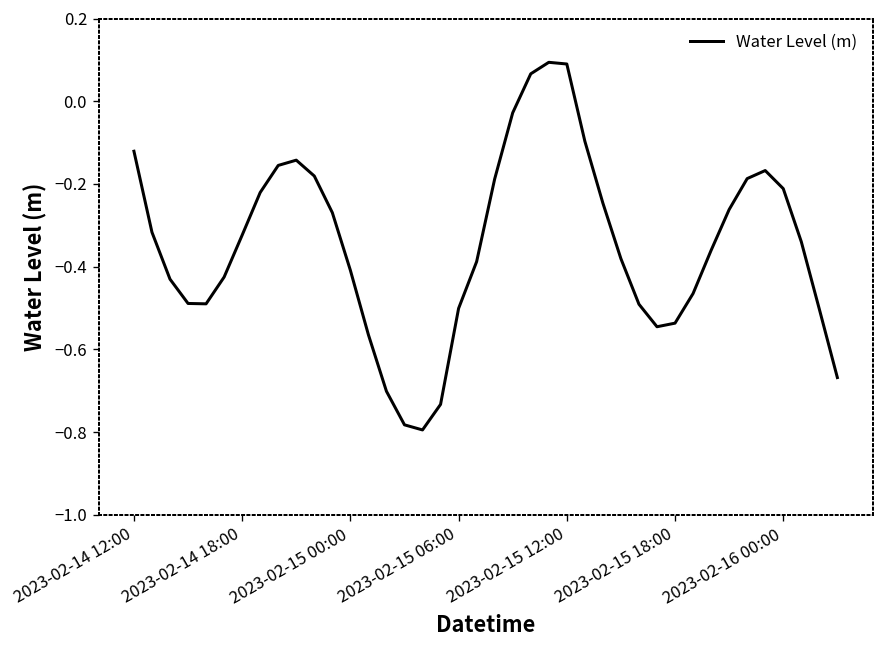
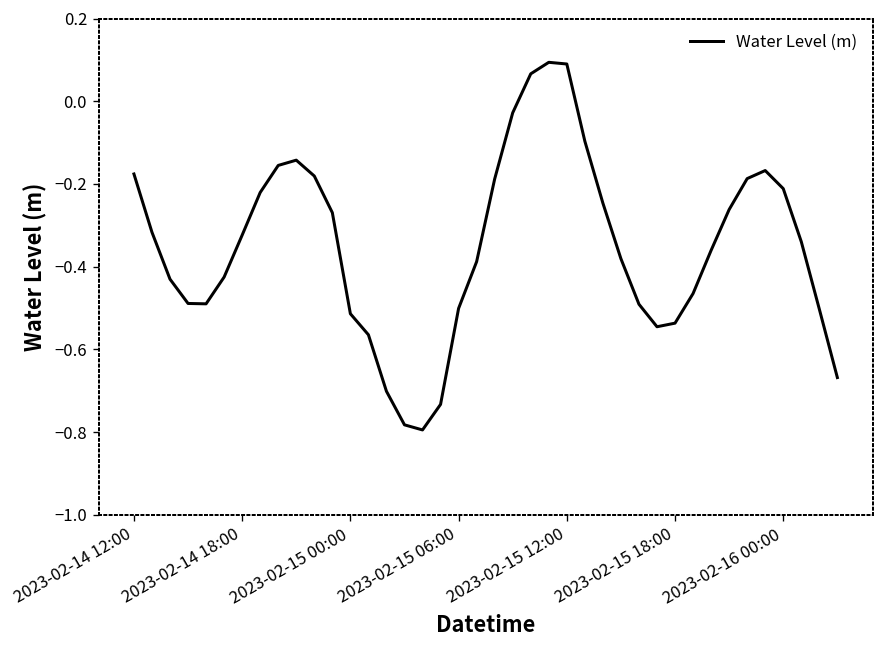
2023-02-14 12:00: -0.12 -> -0.18
2023-02-15 00:00: -0.41 -> -0.51
